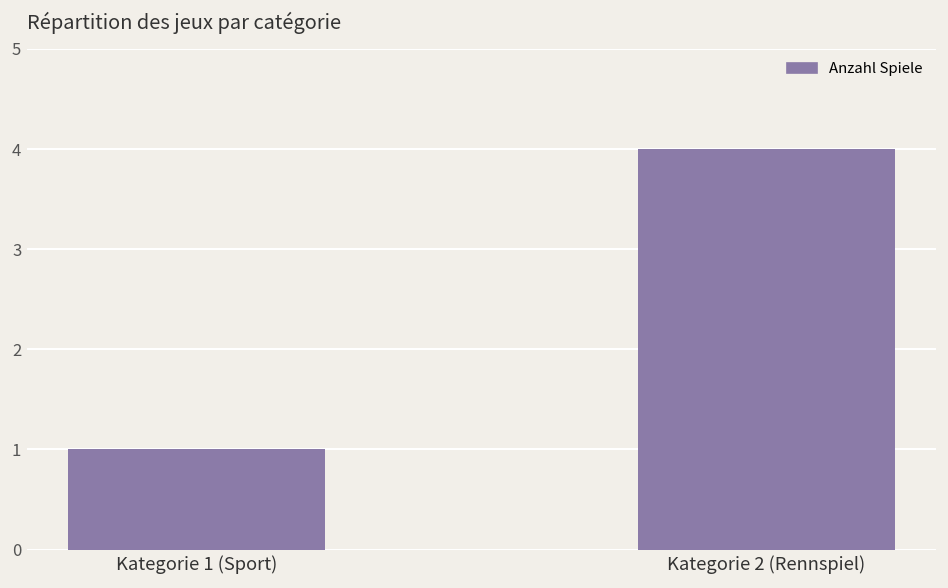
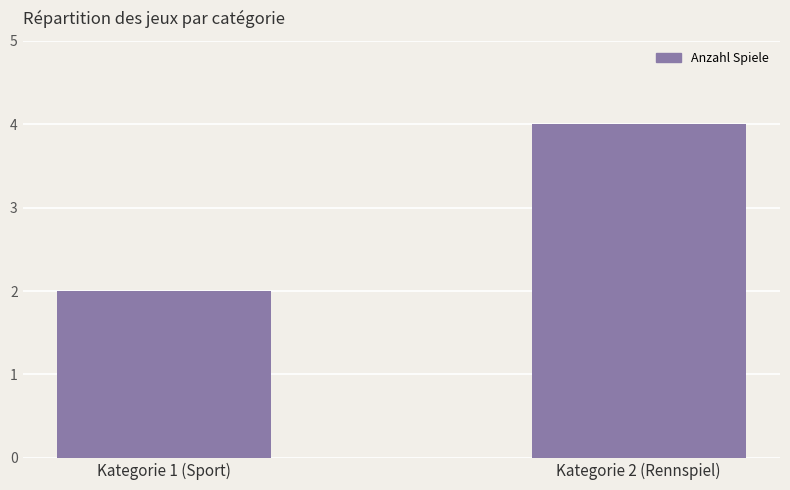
Kategorie 1 (Sport): 1 -> 2
